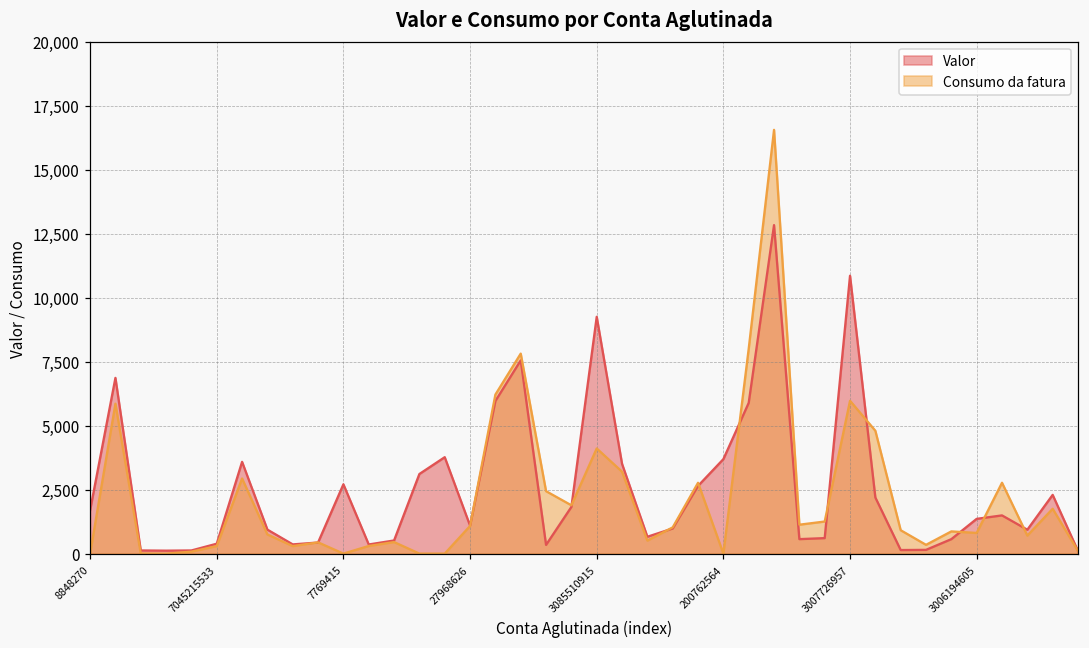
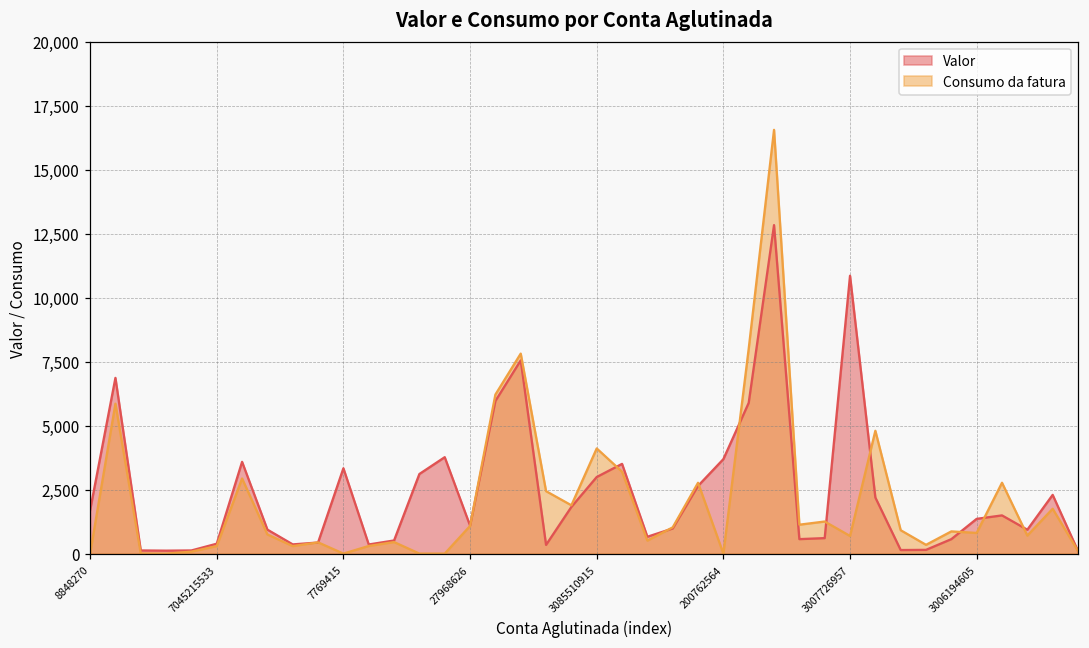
Valor, 7769415: 2,700 -> 3,300
Valor, 3085510915: 9,300 -> 3,000
Consumo da fatura, 3007726957: 6,000 -> 700
